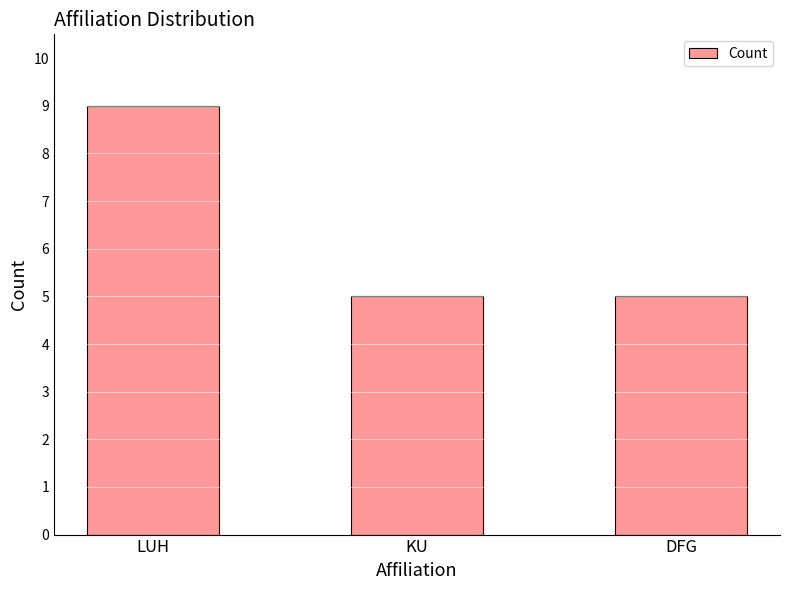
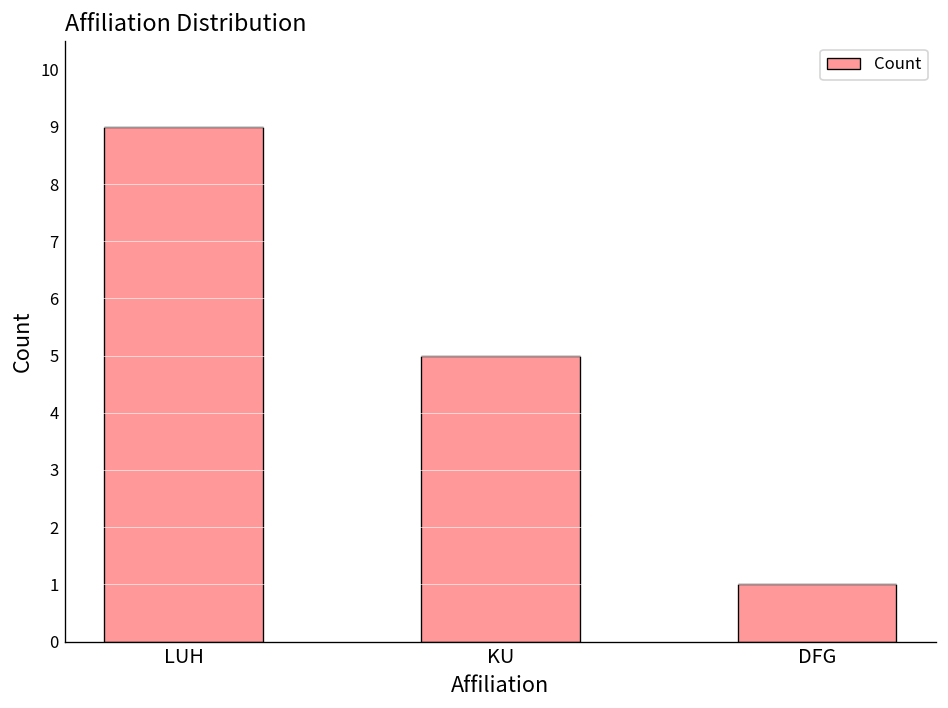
DFG: 5 -> 1
